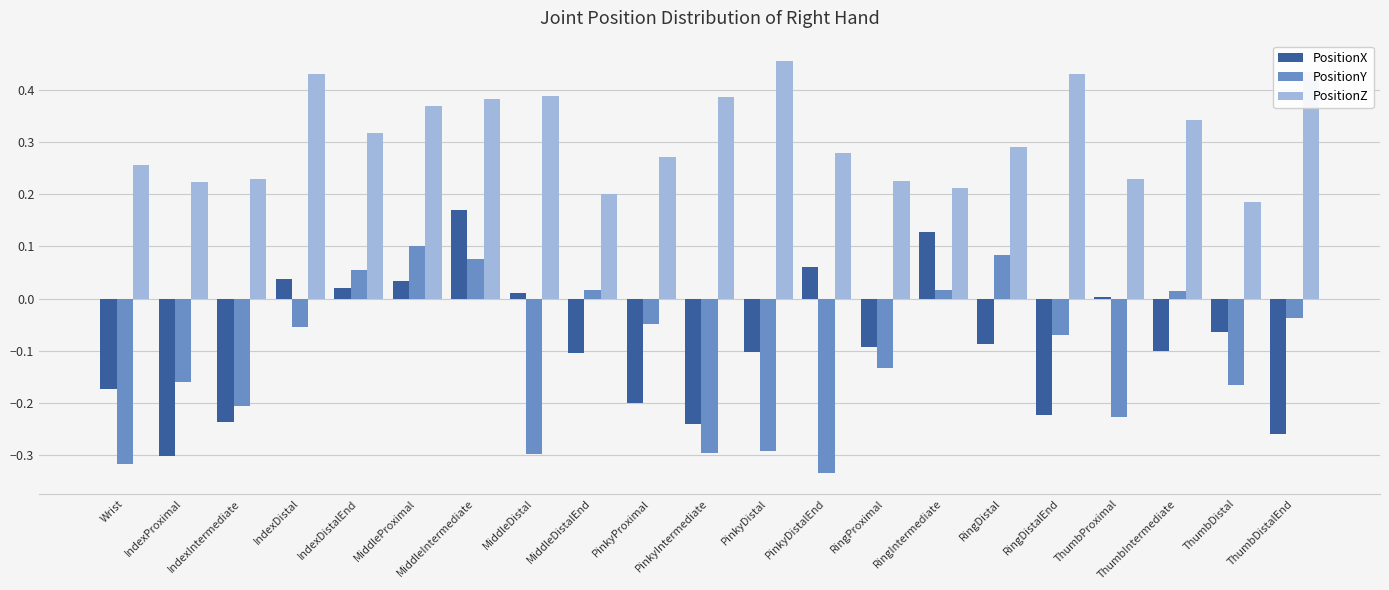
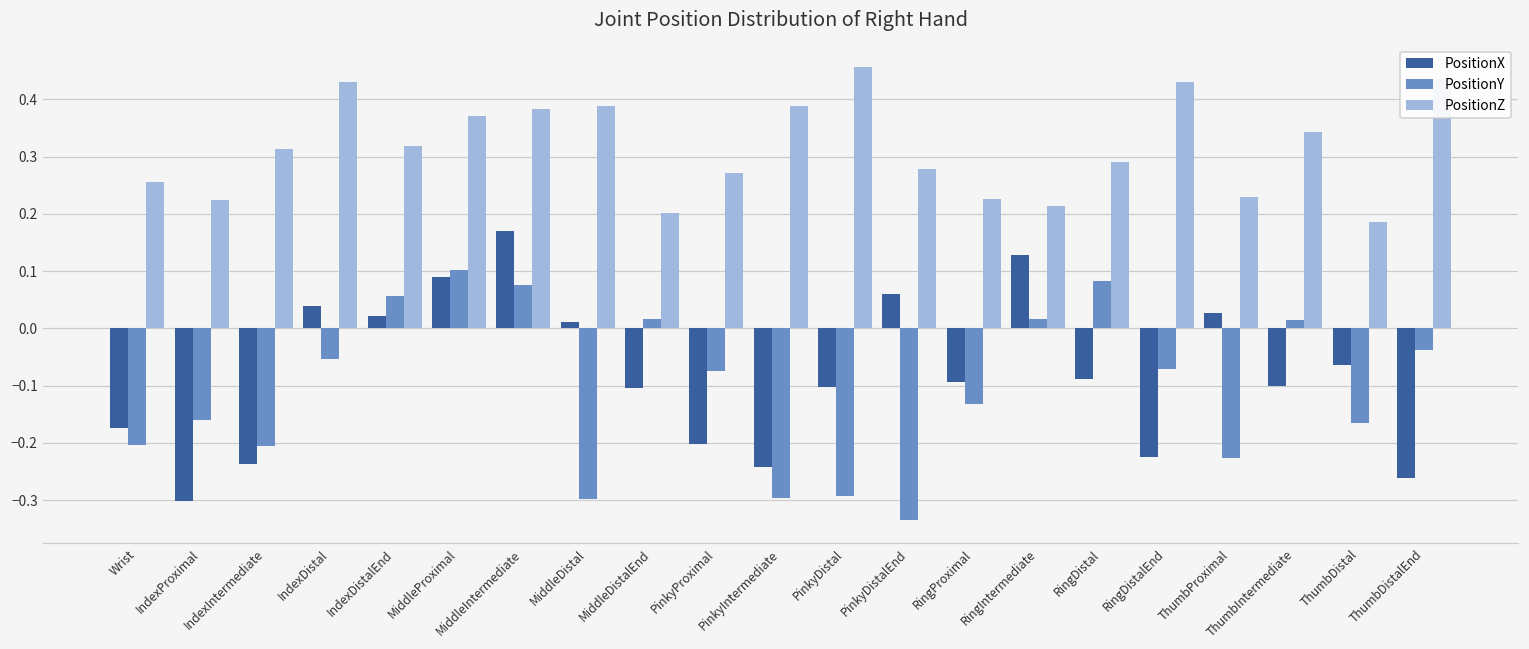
PositionY, Wrist: -0.32 -> -0.20
PositionZ, IndexIntermediate: 0.23 -> 0.31
PositionX, MiddleProximal: 0.03 -> 0.09
PositionY, PinkyProximal: -0.05 -> -0.07
PositionX, ThumbProximal: 0.00 -> 0.03
